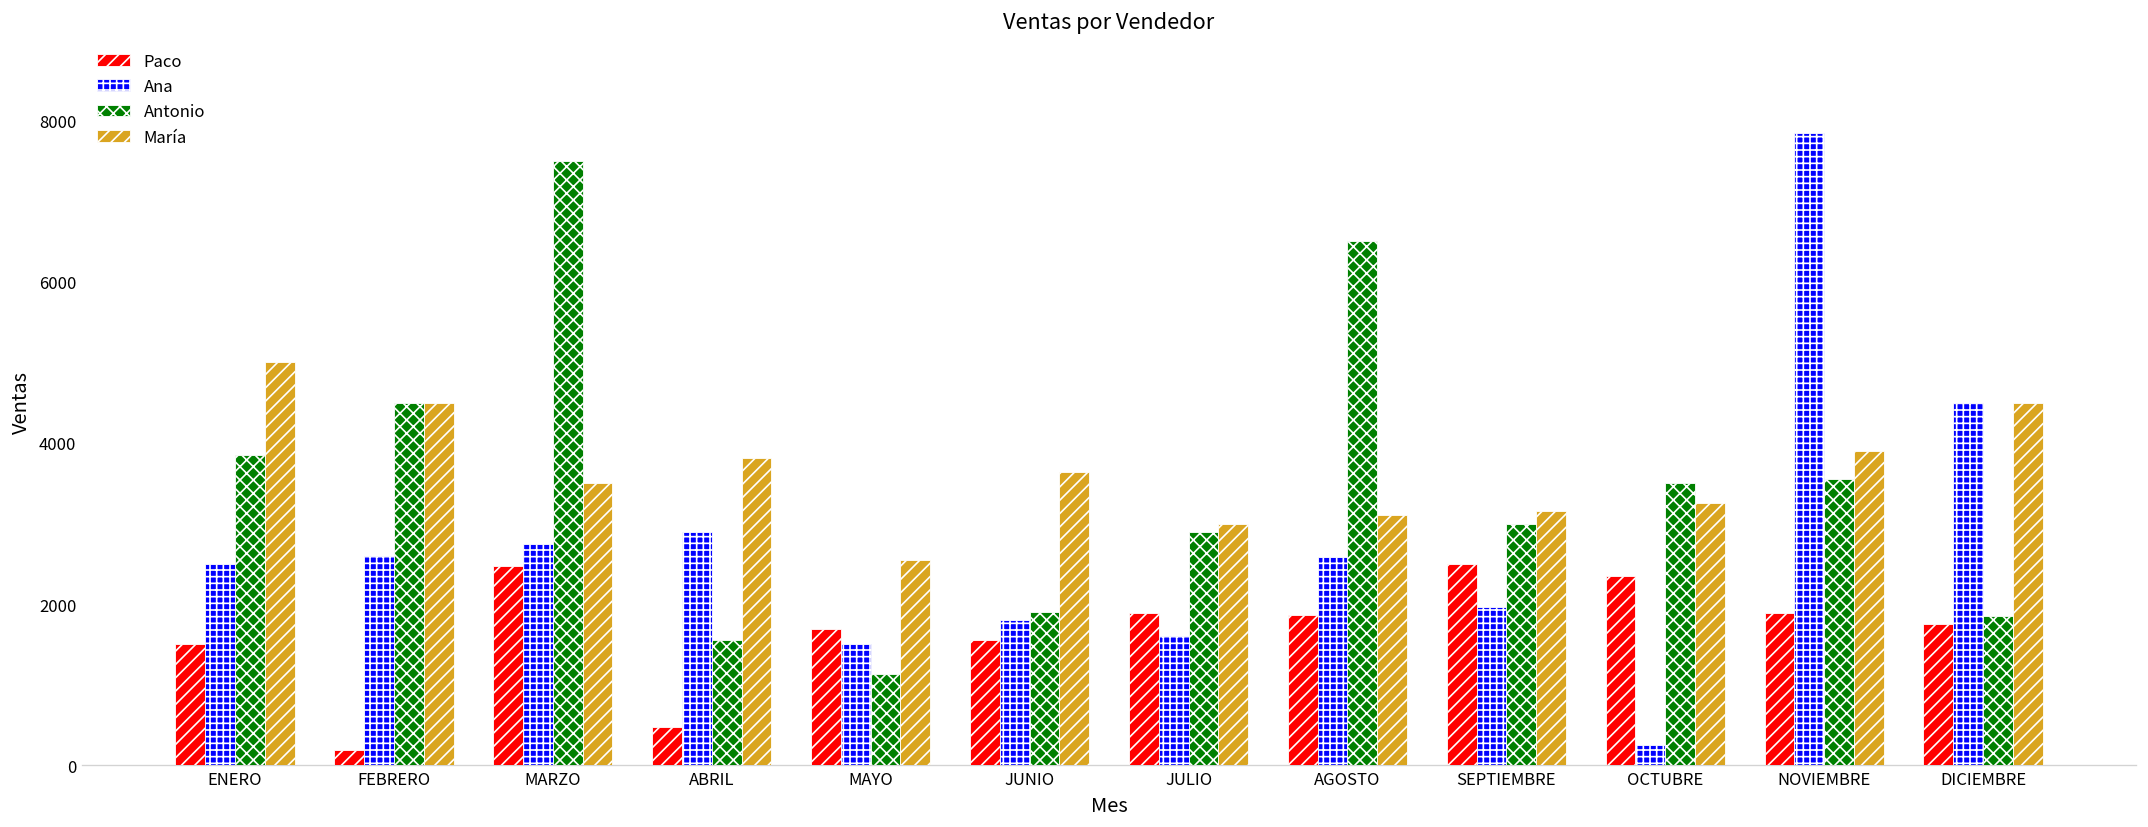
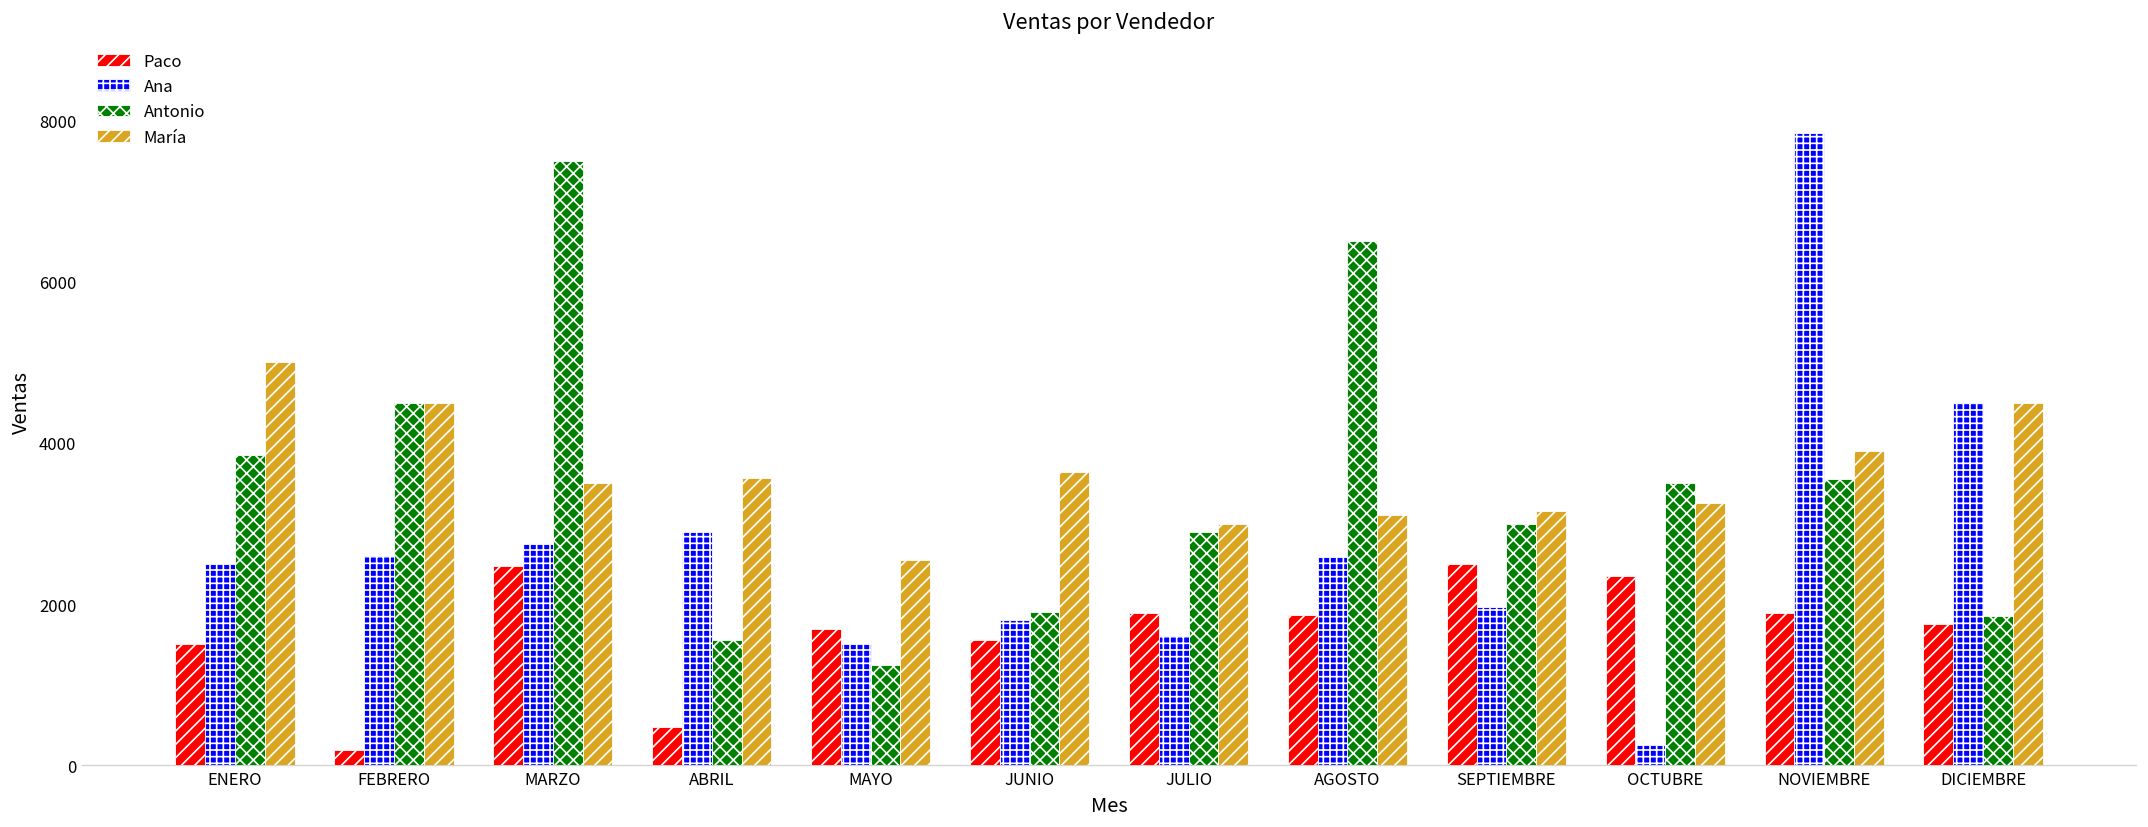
María, ABRIL: 3800 -> 3600
Antonio, MAYO: 1100 -> 1300
